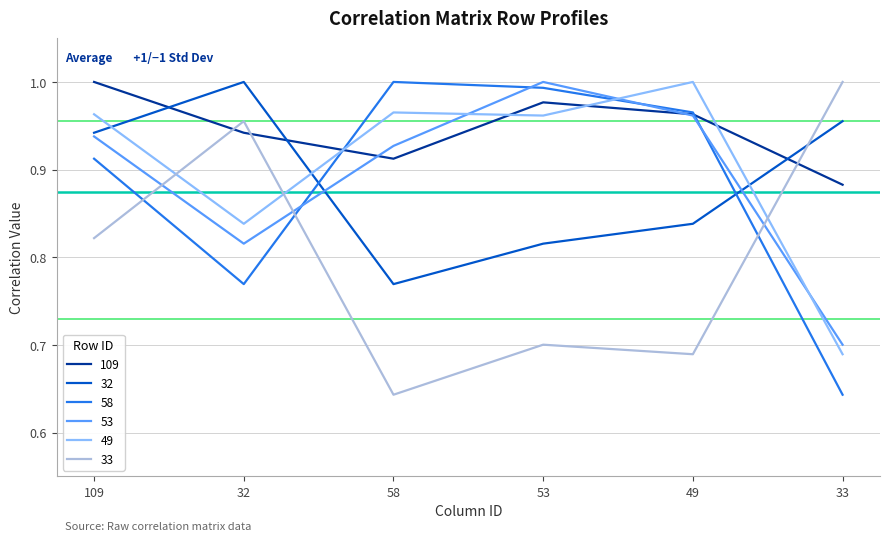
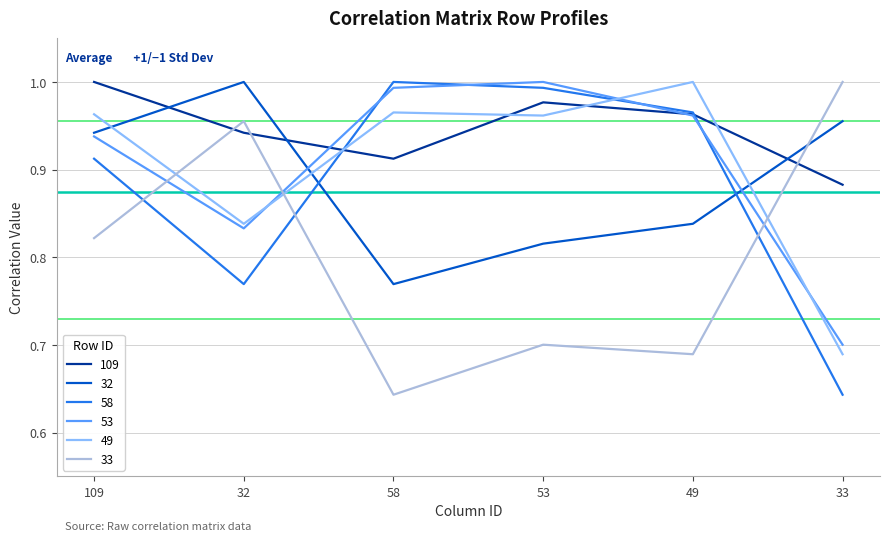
53, 32: 0.82 -> 0.83
53, 58: 0.93 -> 0.99
